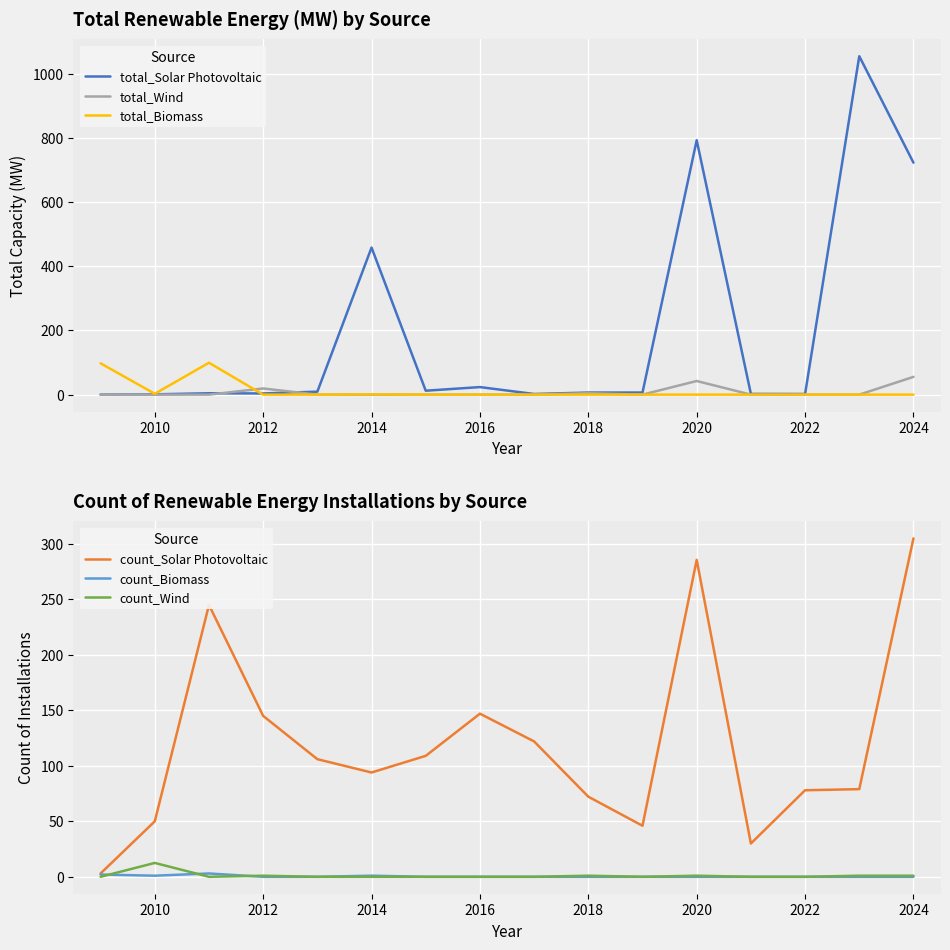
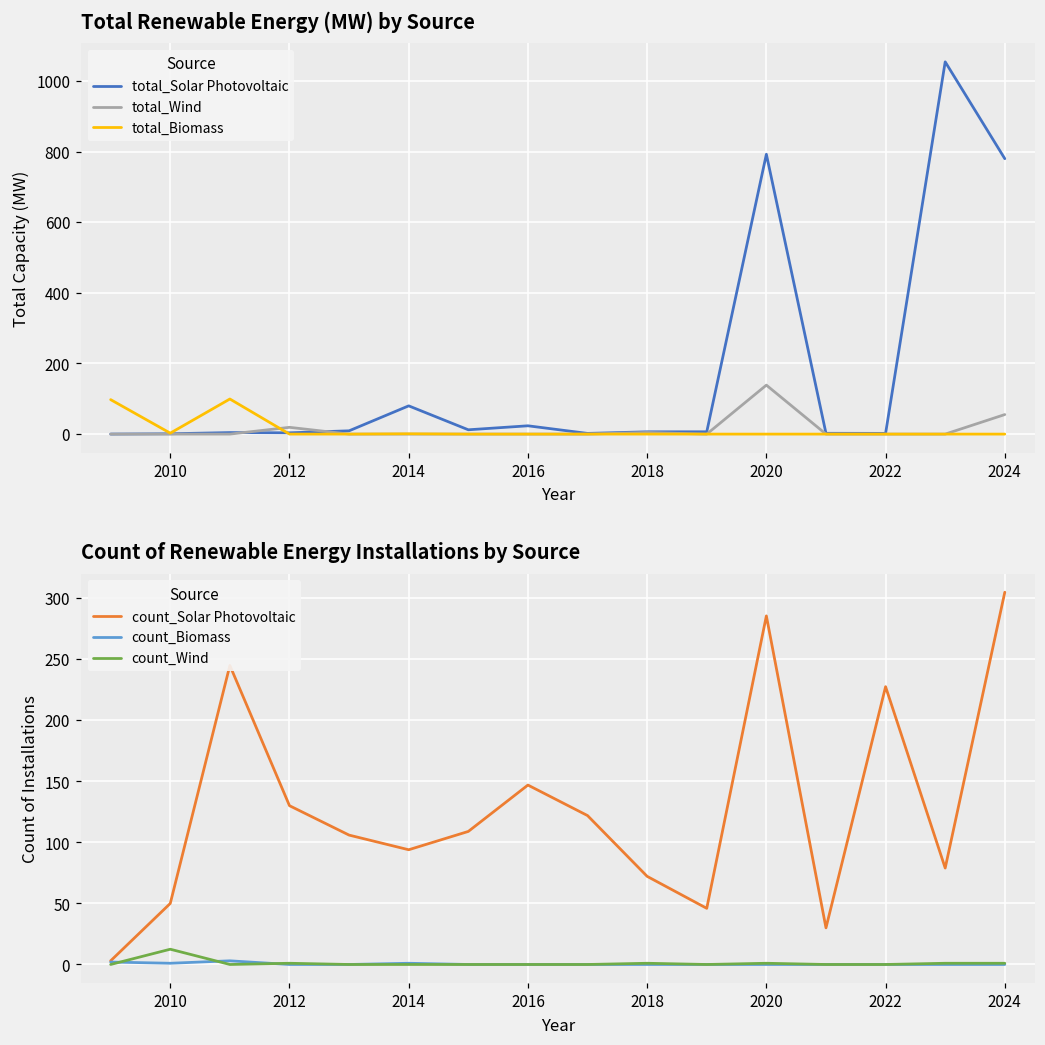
Total Renewable Energy (MW) by Source, total_Solar Photovoltaic, 2014: 460 -> 80
Total Renewable Energy (MW) by Source, total_Wind, 2020: 40 -> 140
Total Renewable Energy (MW) by Source, total_Solar Photovoltaic, 2024: 720 -> 780
Count of Renewable Energy Installations by Source, count_Solar Photovoltaic, 2012: 145 -> 130
Count of Renewable Energy Installations by Source, count_Solar Photovoltaic, 2022: 78 -> 228
